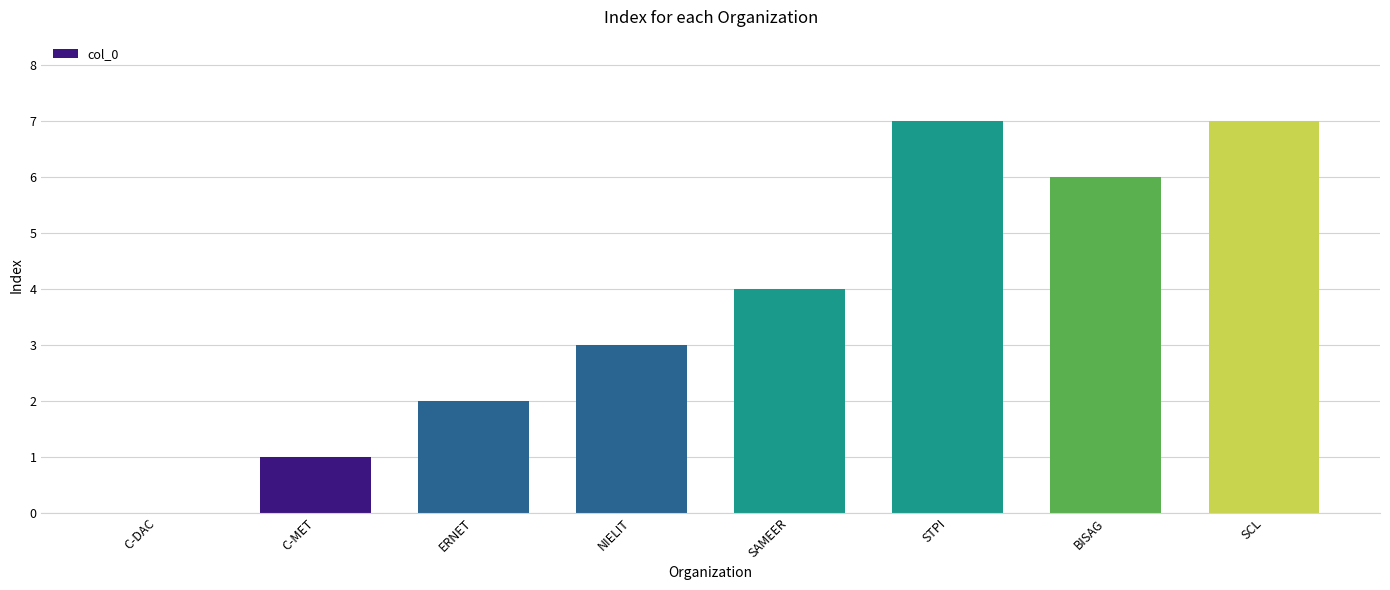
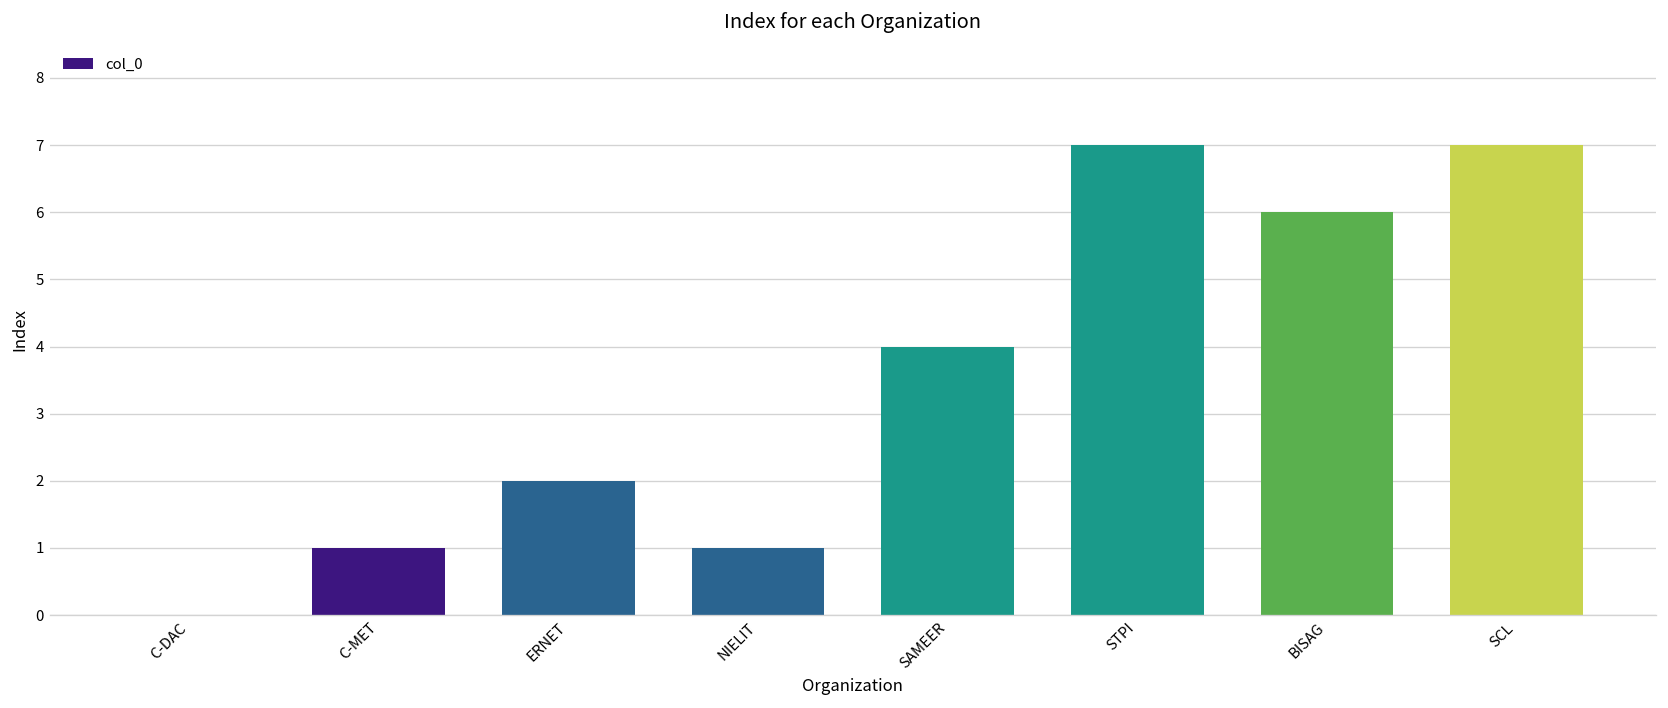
NIELIT: 3 -> 1
